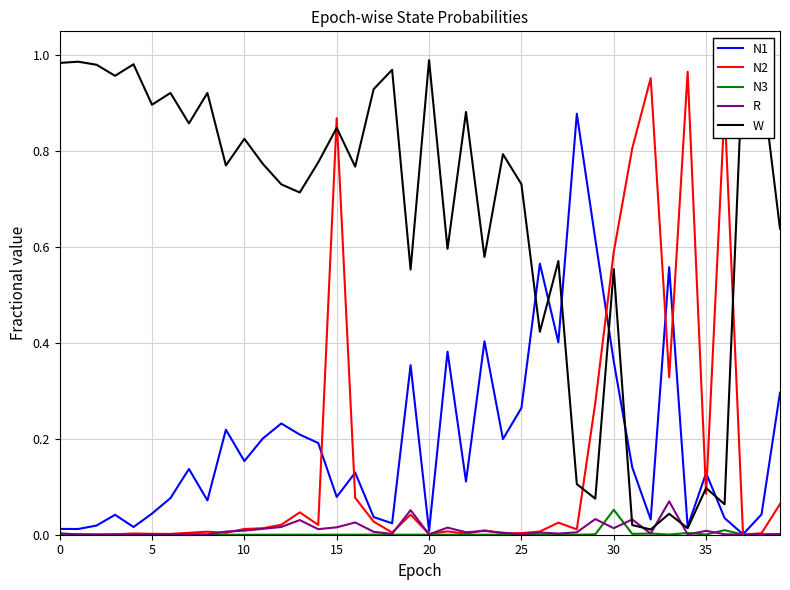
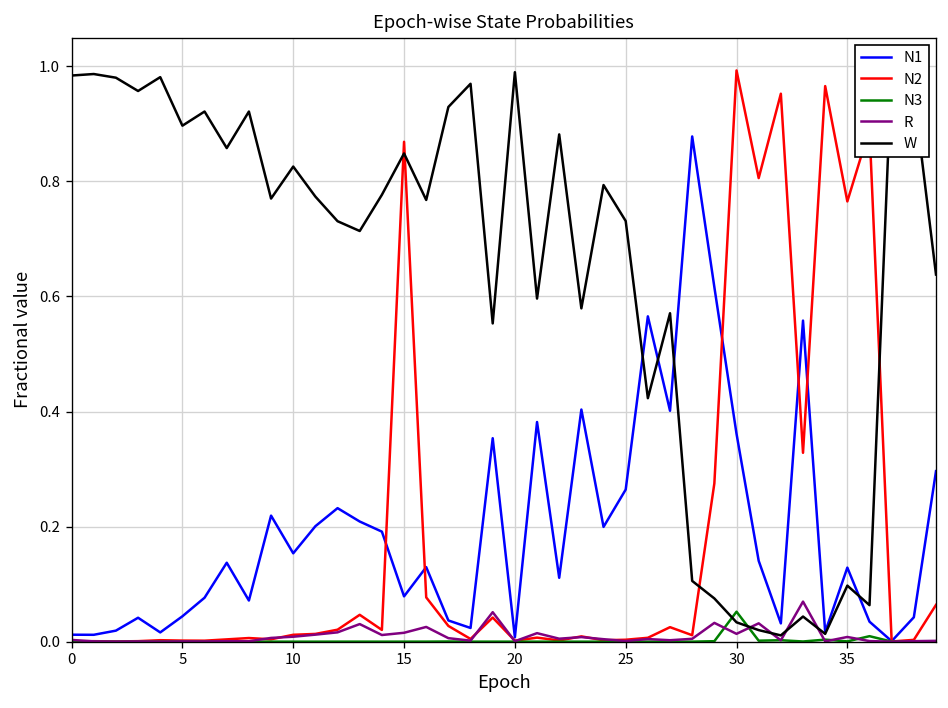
N2, 30: 0.59 -> 0.99
W, 30: 0.55 -> 0.03
N2, 35: 0.09 -> 0.77
